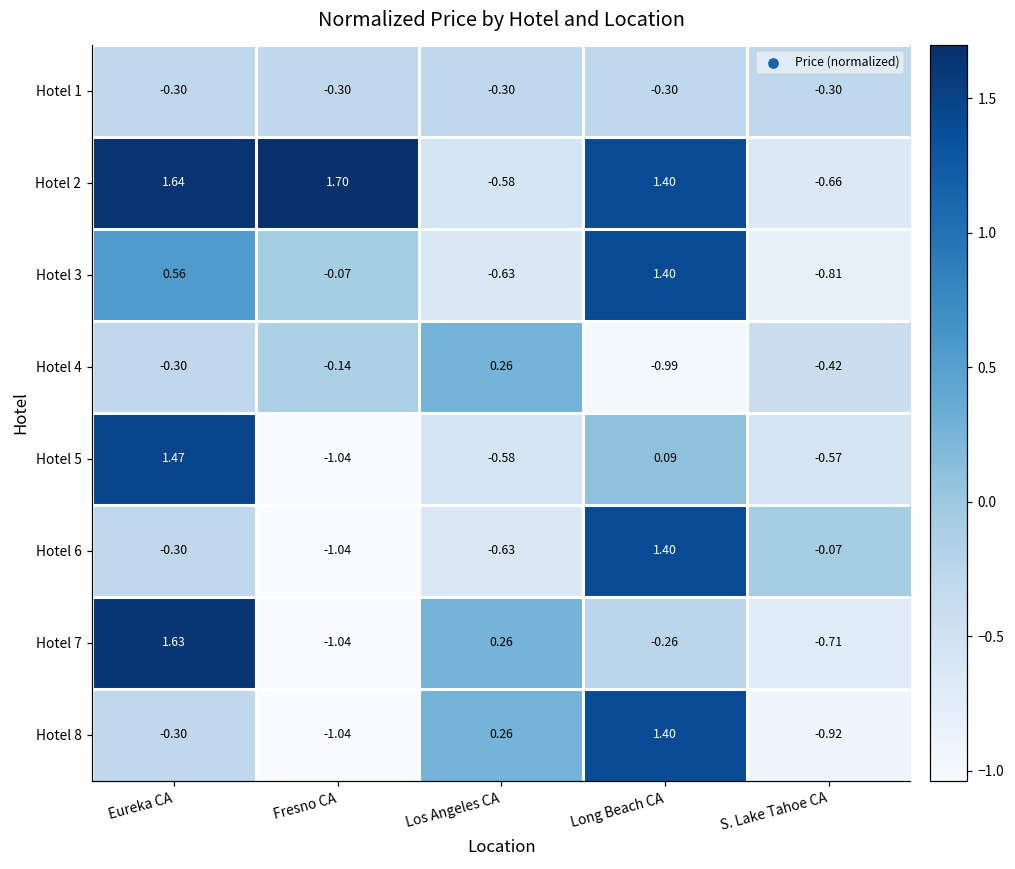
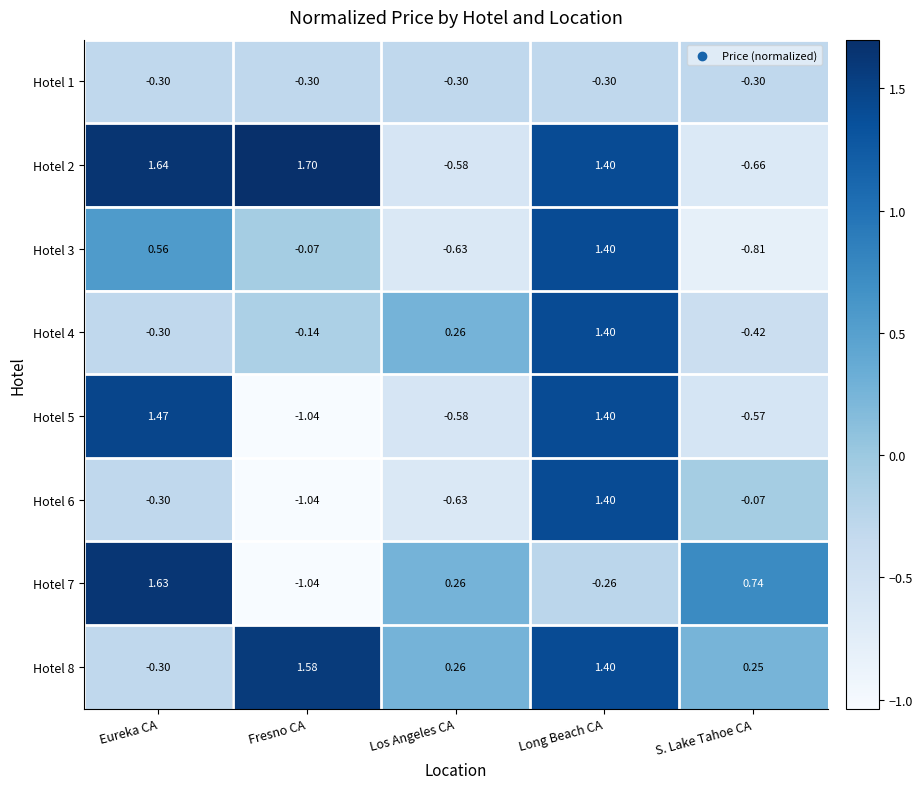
Hotel 4, Long Beach CA: -0.99 -> 1.40
Hotel 5, Long Beach CA: 0.09 -> 1.40
Hotel 7, S. Lake Tahoe CA: -0.71 -> 0.74
Hotel 8, Fresno CA: -1.04 -> 1.58
Hotel 8, S. Lake Tahoe CA: -0.92 -> 0.25
